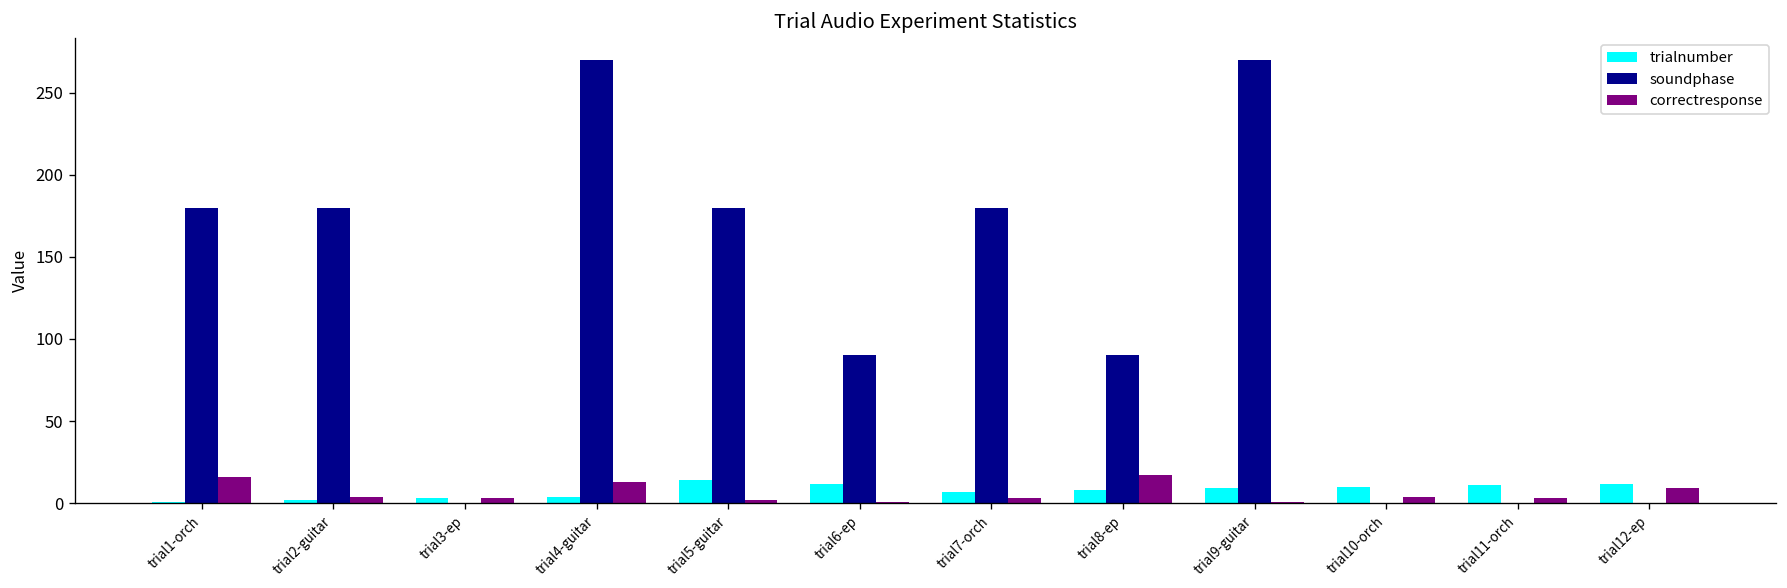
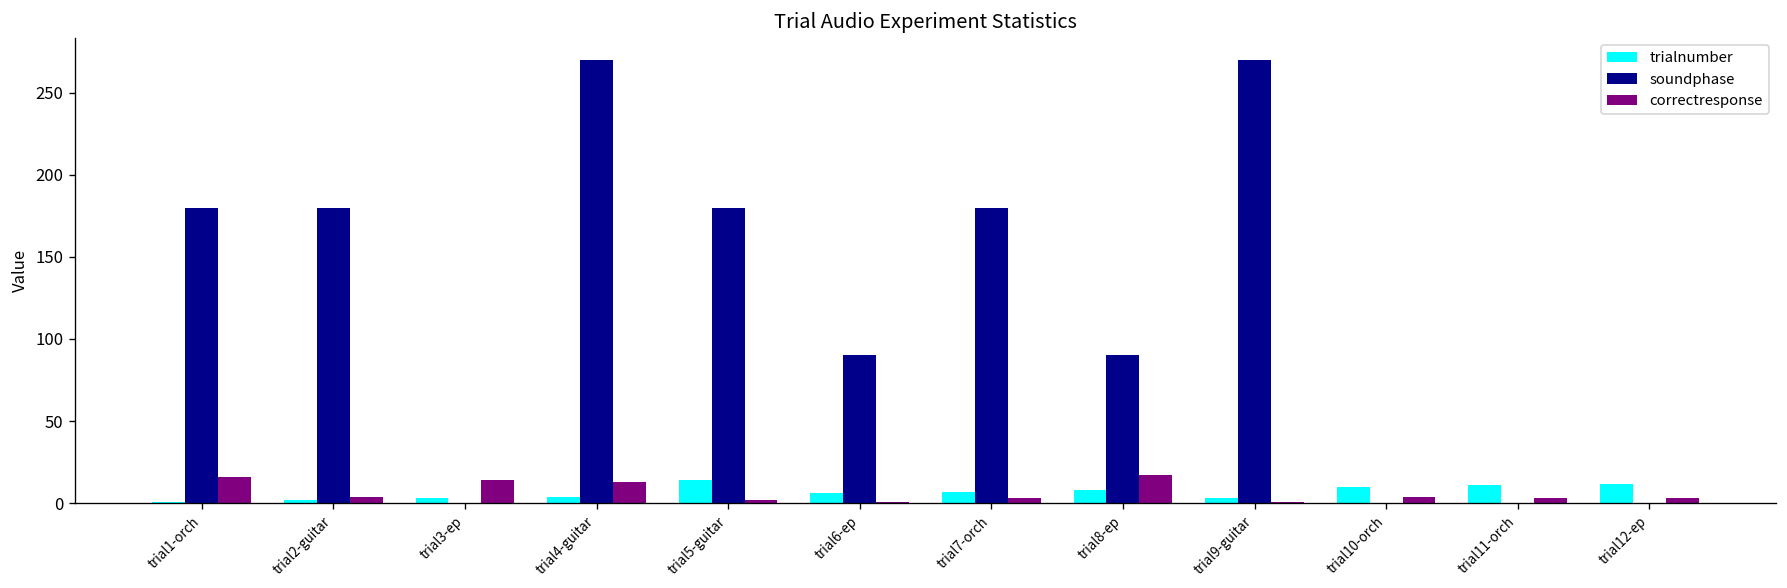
correctresponse, trial3-ep: 3 -> 14
trialnumber, trial6-ep: 12 -> 6
trialnumber, trial9-guitar: 9 -> 3
correctresponse, trial12-ep: 9 -> 3
